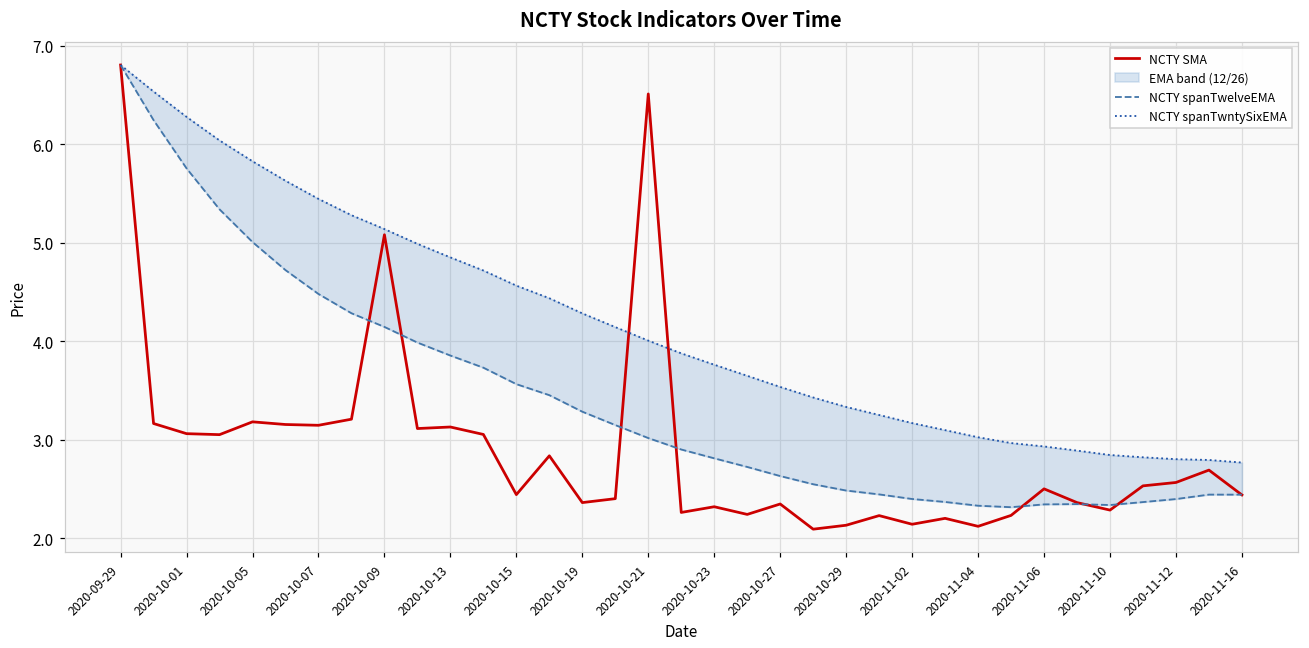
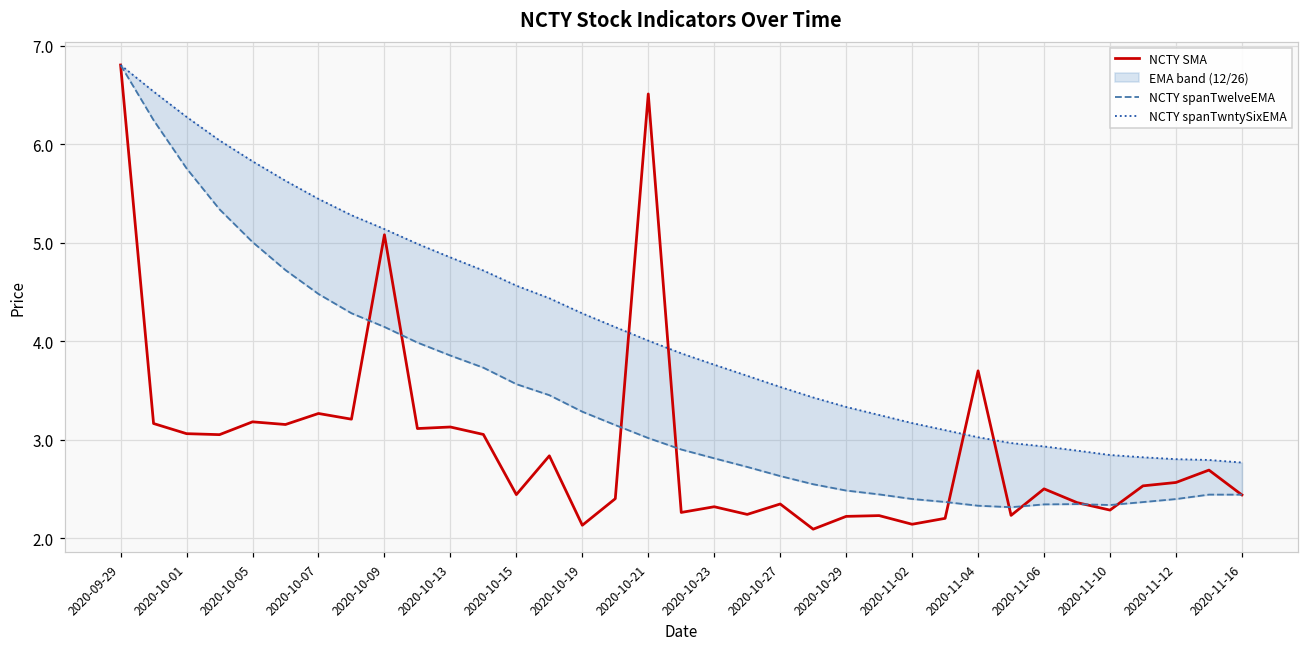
NCTY SMA, 2020-10-07: 3.1 -> 3.3
NCTY SMA, 2020-10-19: 2.4 -> 2.1
NCTY SMA, 2020-10-29: 2.1 -> 2.2
NCTY SMA, 2020-11-04: 2.1 -> 3.7
